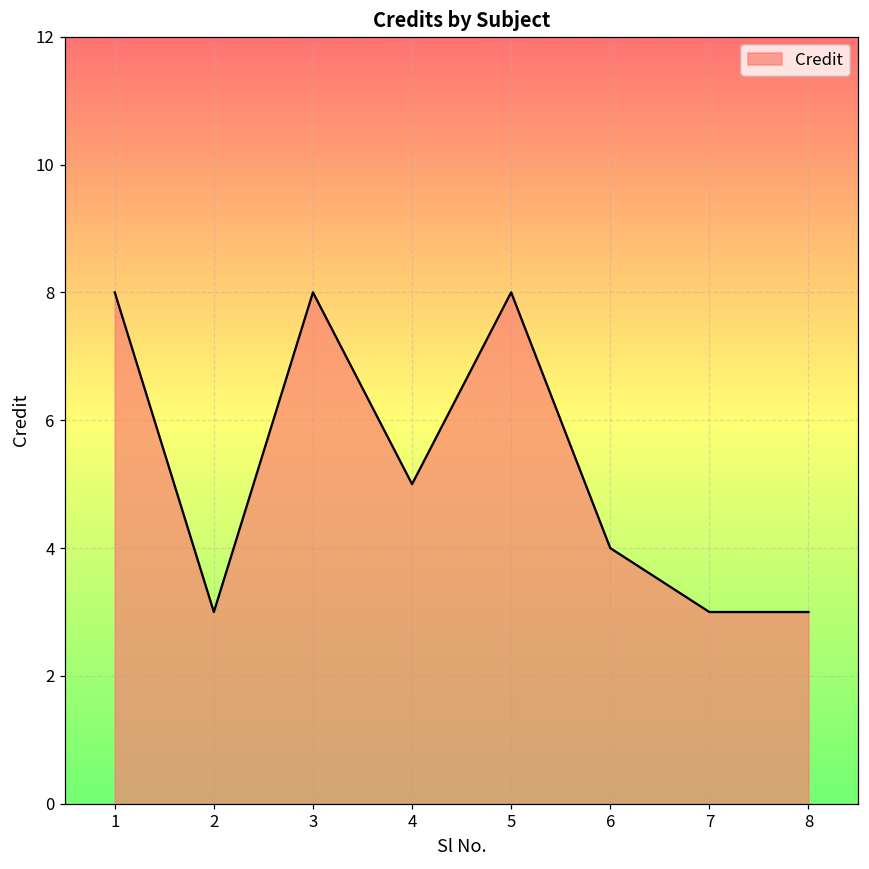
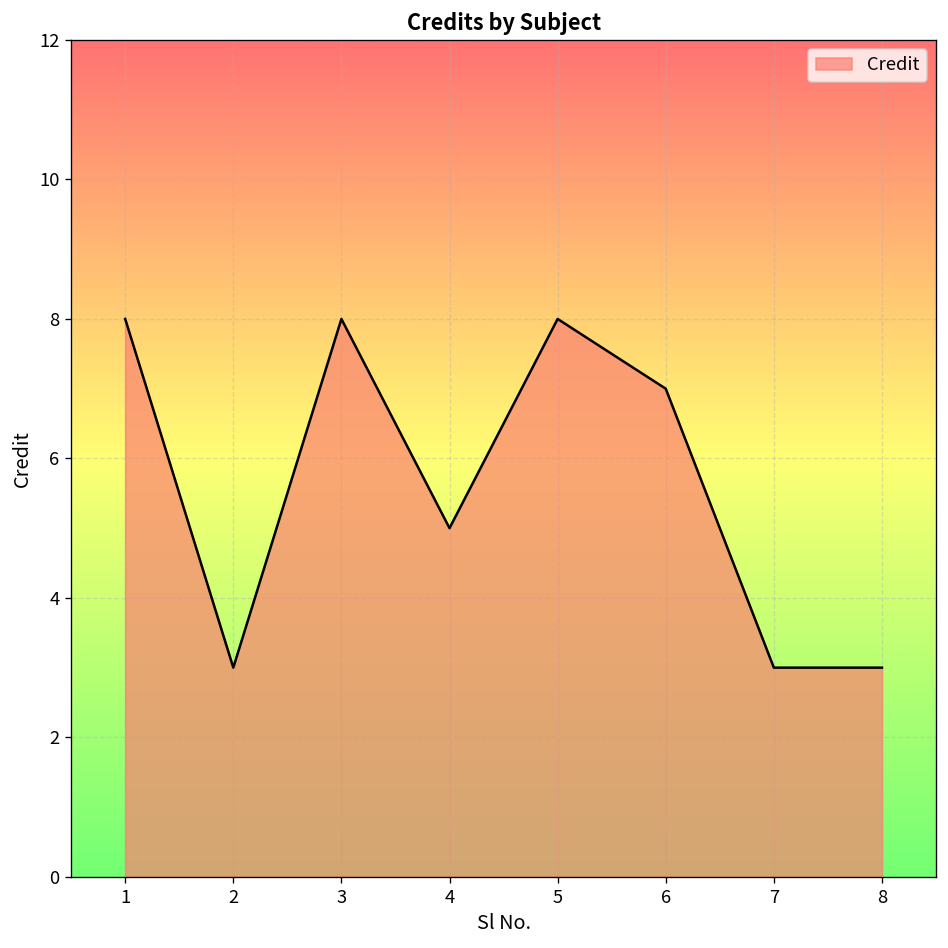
6: 4 -> 7
